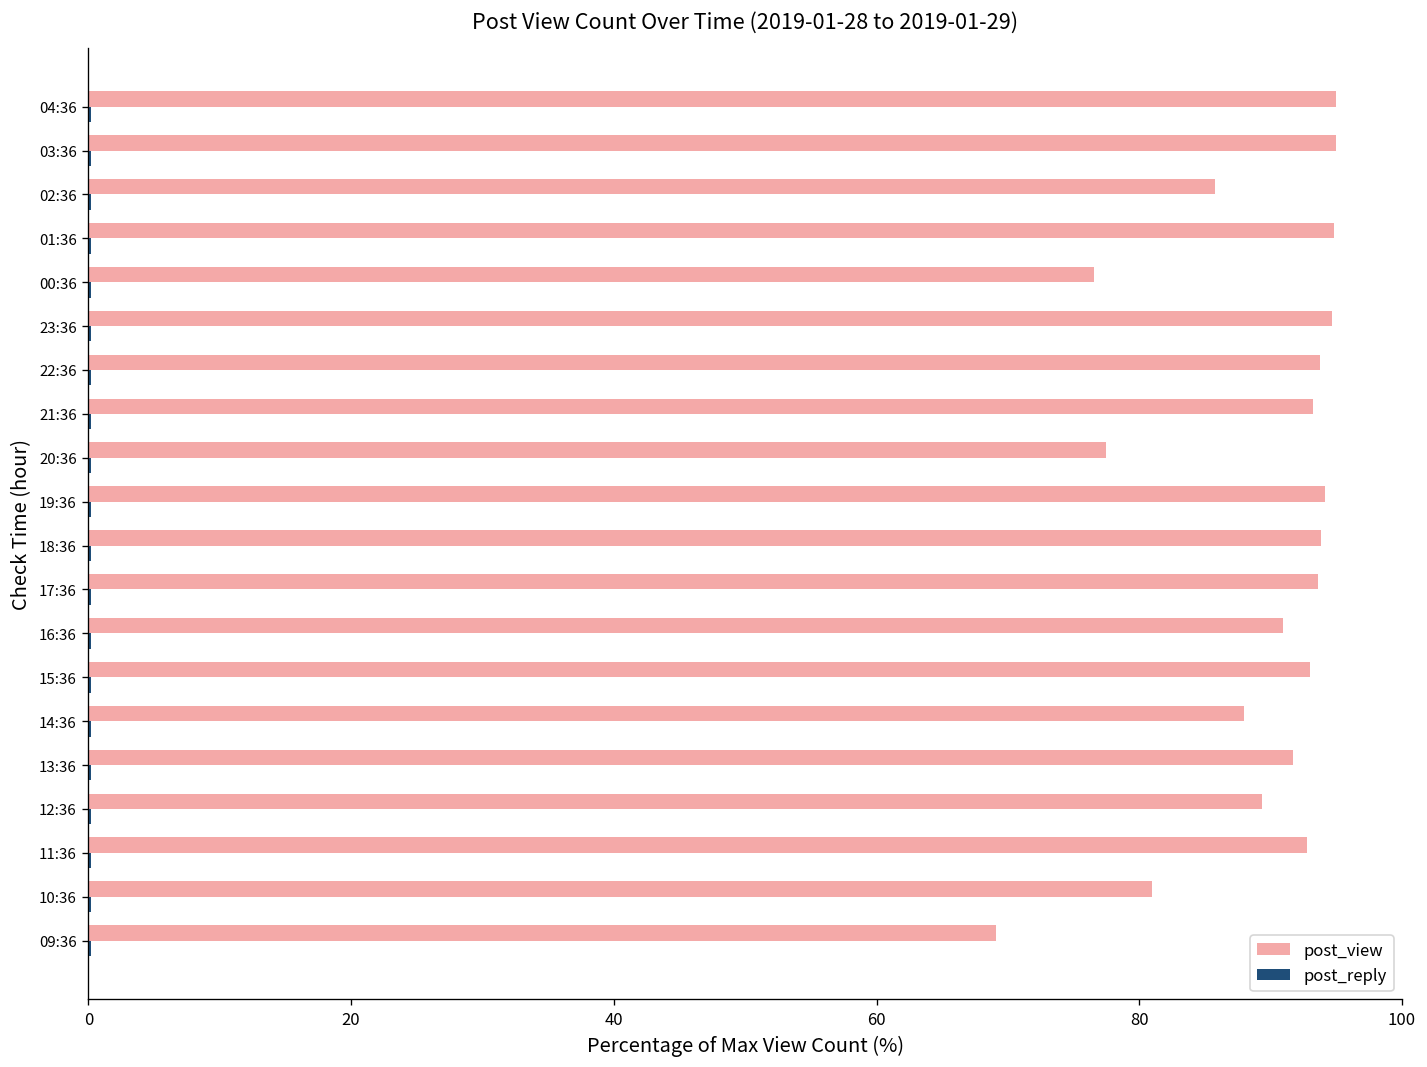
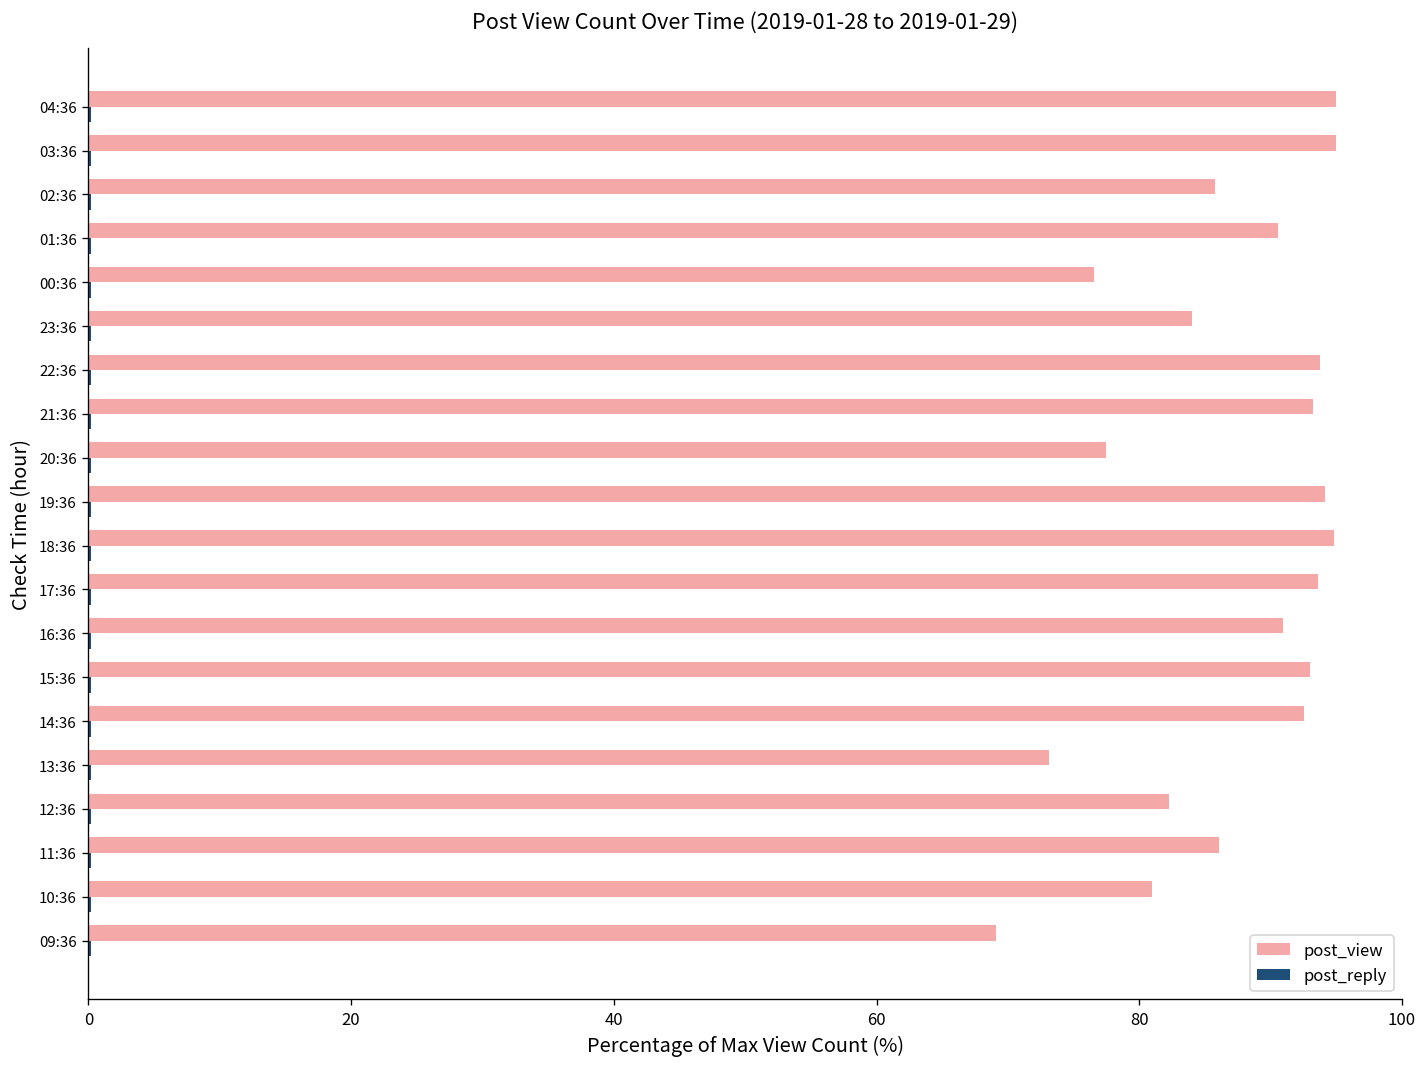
post_view, 01:36: 94.8 -> 90.6
post_view, 23:36: 94.7 -> 84.0
post_view, 18:36: 93.9 -> 94.8
post_view, 14:36: 88.0 -> 92.5
post_view, 13:36: 91.7 -> 73.1
post_view, 12:36: 89.3 -> 82.3
post_view, 11:36: 92.8 -> 86.1
